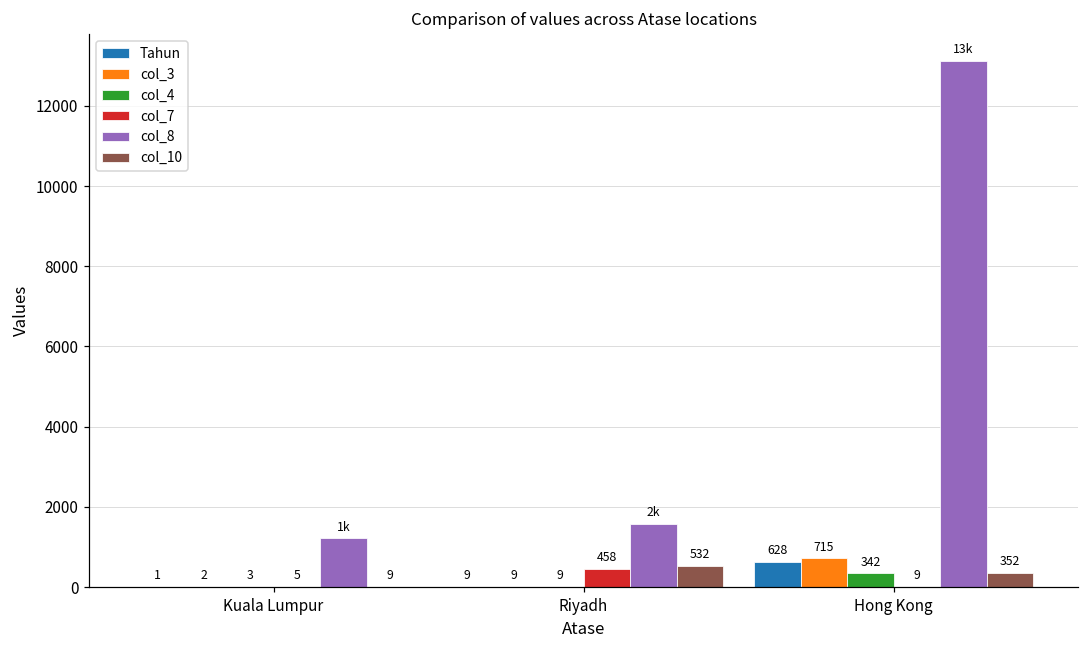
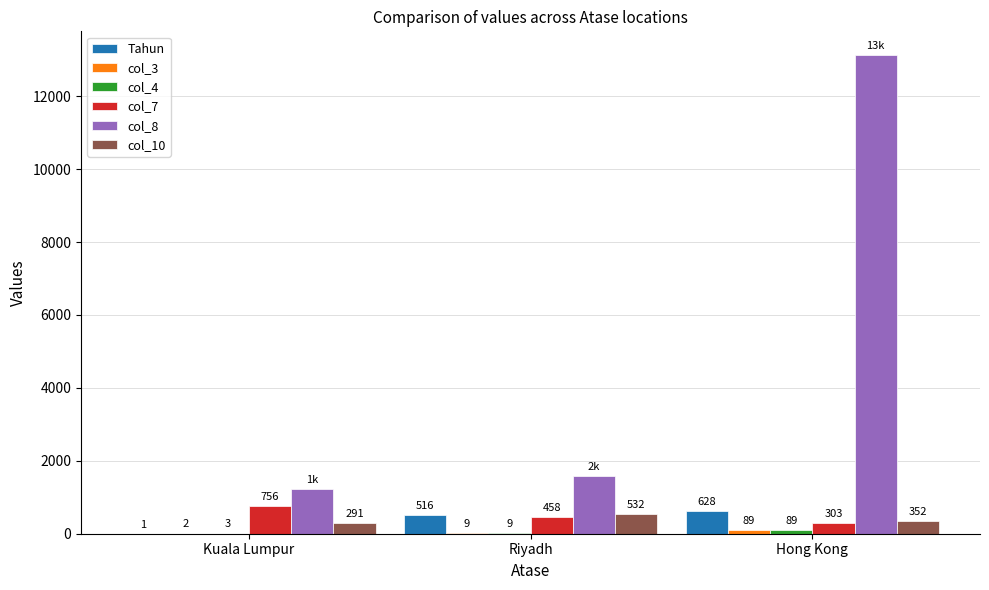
col_7, Kuala Lumpur: 5 -> 756
col_10, Kuala Lumpur: 9 -> 291
Tahun, Riyadh: 9 -> 516
col_3, Hong Kong: 715 -> 89
col_4, Hong Kong: 342 -> 89
col_7, Hong Kong: 9 -> 303
